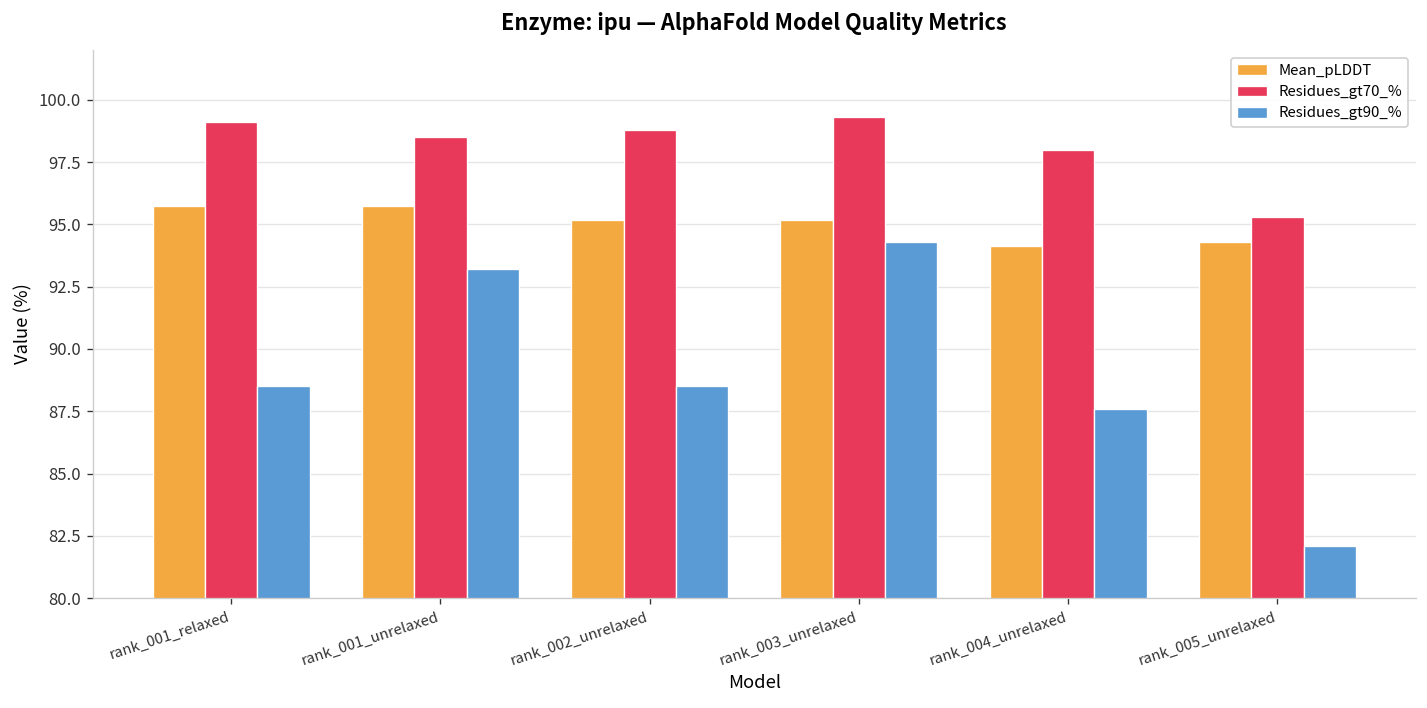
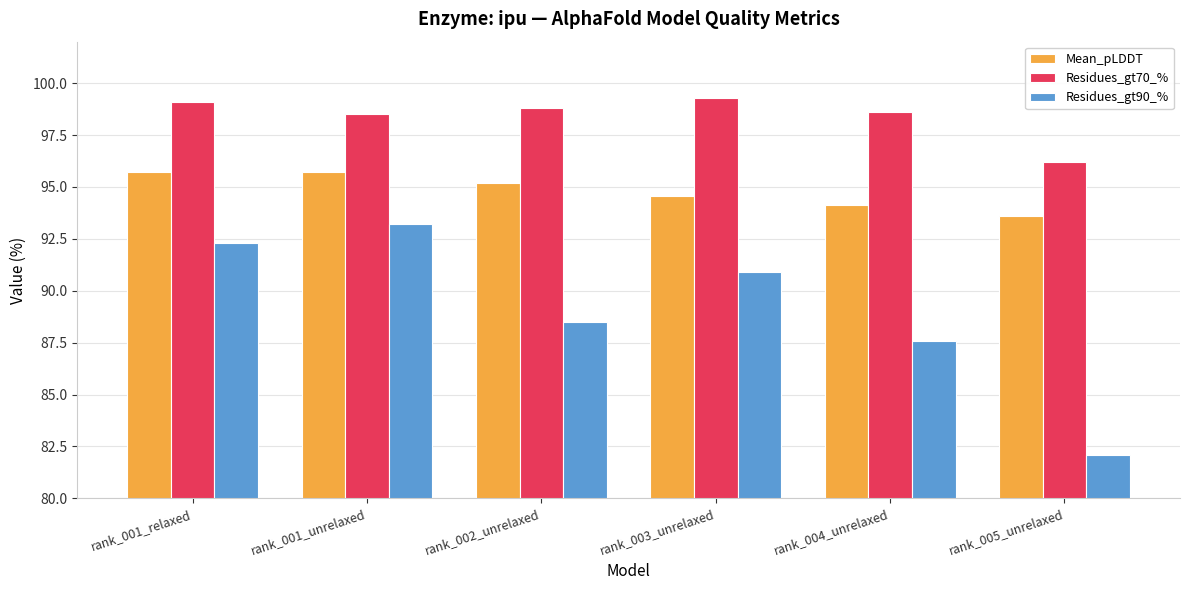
Residues_gt90_%, rank_001_relaxed: 88.5 -> 92.3
Mean_pLDDT, rank_003_unrelaxed: 95.2 -> 94.6
Residues_gt90_%, rank_003_unrelaxed: 94.3 -> 90.9
Residues_gt70_%, rank_004_unrelaxed: 98.0 -> 98.6
Mean_pLDDT, rank_005_unrelaxed: 94.3 -> 93.6
Residues_gt70_%, rank_005_unrelaxed: 95.3 -> 96.2
